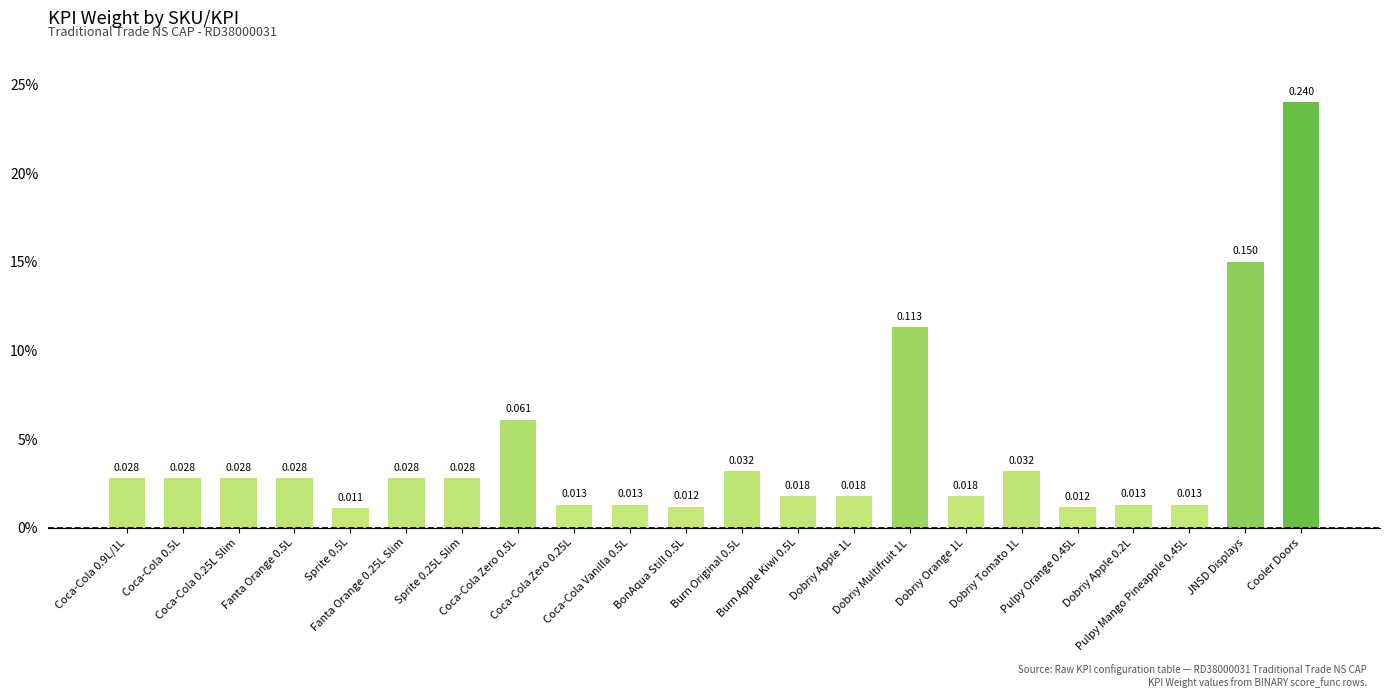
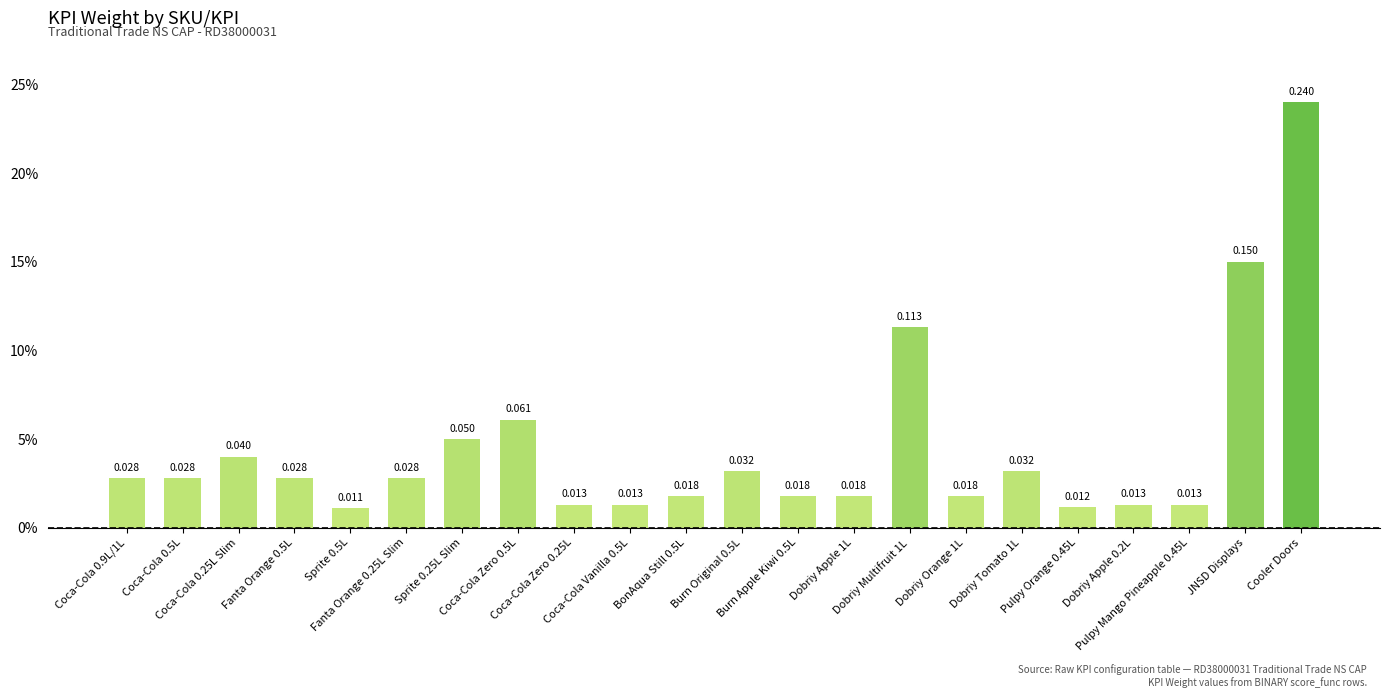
Coca-Cola 0.25L Slim: 0.028 -> 0.040
Sprite 0.25L Slim: 0.028 -> 0.050
BonAqua Still 0.5L: 0.012 -> 0.018
